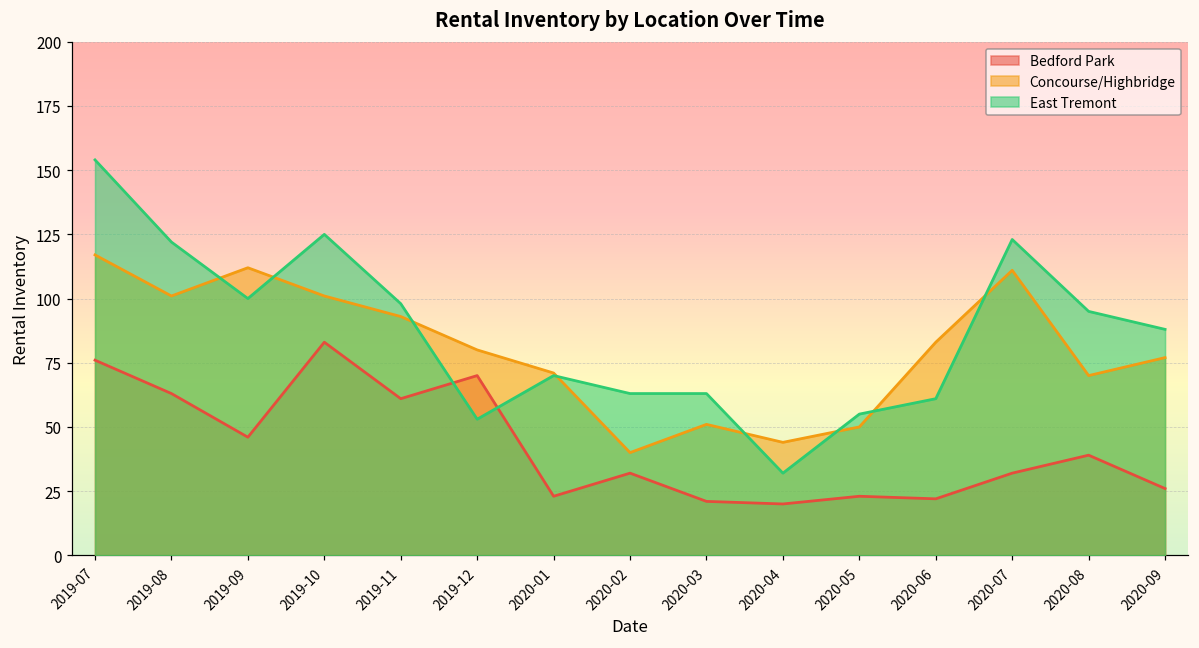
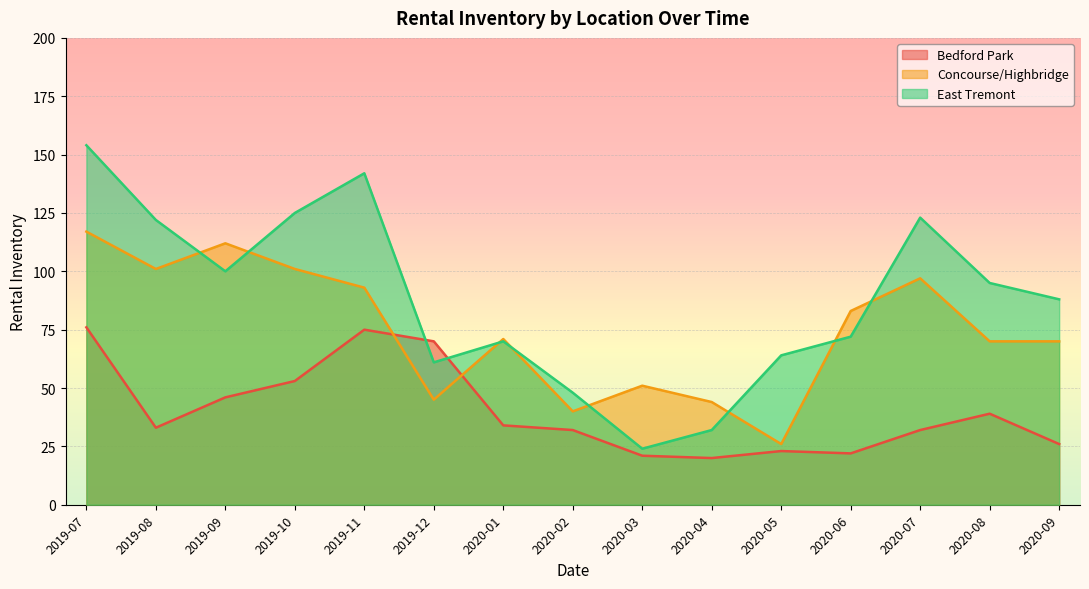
Bedford Park, 2019-08: 63 -> 33
Bedford Park, 2019-10: 83 -> 53
Bedford Park, 2019-11: 61 -> 75
East Tremont, 2019-11: 98 -> 142
Concourse/Highbridge, 2019-12: 80 -> 45
East Tremont, 2019-12: 53 -> 61
Bedford Park, 2020-01: 23 -> 34
East Tremont, 2020-02: 63 -> 48
East Tremont, 2020-03: 63 -> 24
Concourse/Highbridge, 2020-05: 50 -> 26
East Tremont, 2020-05: 55 -> 64
East Tremont, 2020-06: 61 -> 72
Concourse/Highbridge, 2020-07: 111 -> 97
Concourse/Highbridge, 2020-09: 77 -> 70
